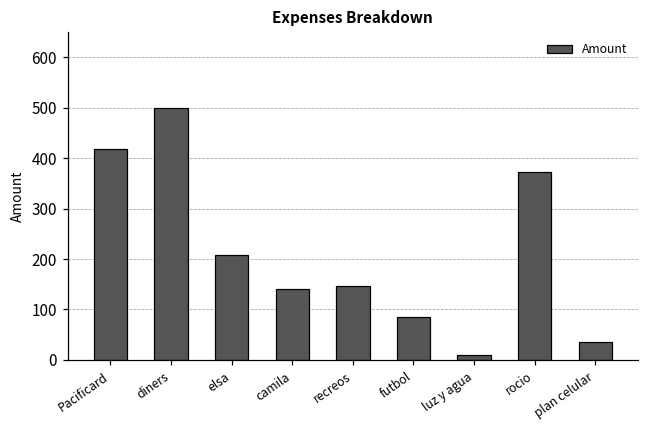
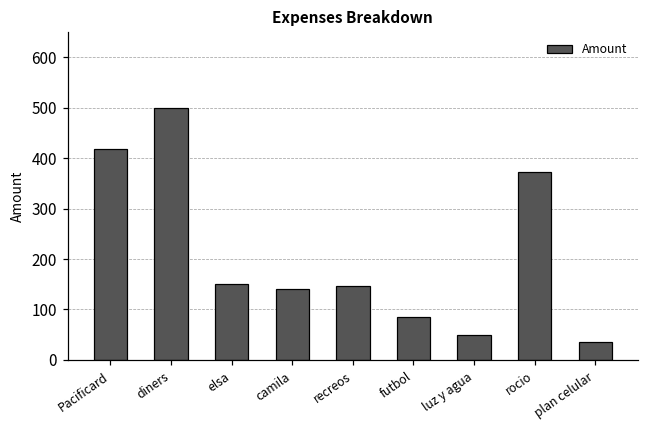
elsa: 210 -> 150
luz y agua: 10 -> 50
